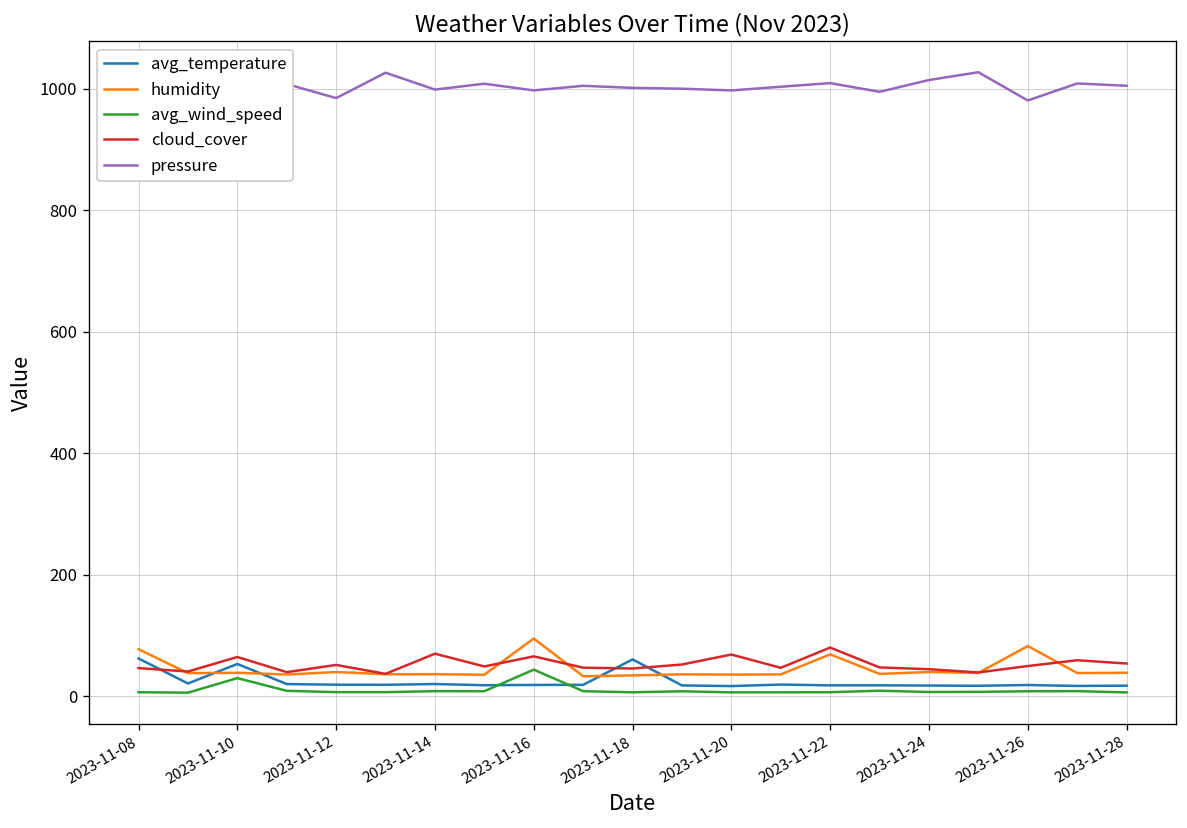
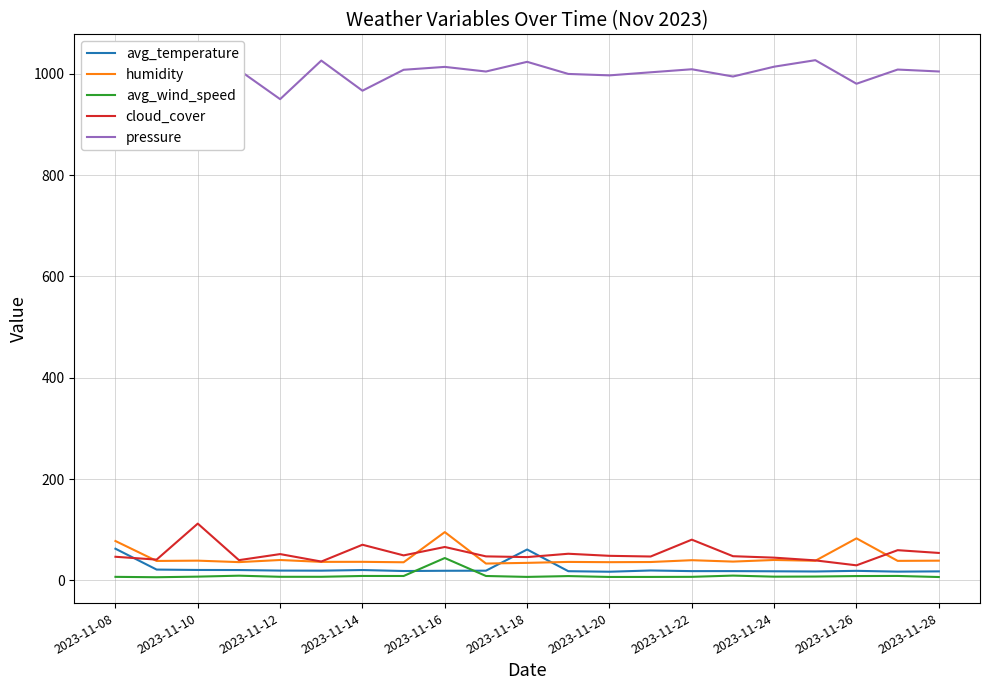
avg_temperature, 2023-11-10: 50 -> 20
avg_wind_speed, 2023-11-10: 30 -> 10
cloud_cover, 2023-11-10: 60 -> 110
pressure, 2023-11-12: 980 -> 950
pressure, 2023-11-14: 1000 -> 970
pressure, 2023-11-16: 1000 -> 1010
pressure, 2023-11-18: 1000 -> 1020
cloud_cover, 2023-11-20: 70 -> 50
humidity, 2023-11-22: 70 -> 40
cloud_cover, 2023-11-26: 50 -> 30
